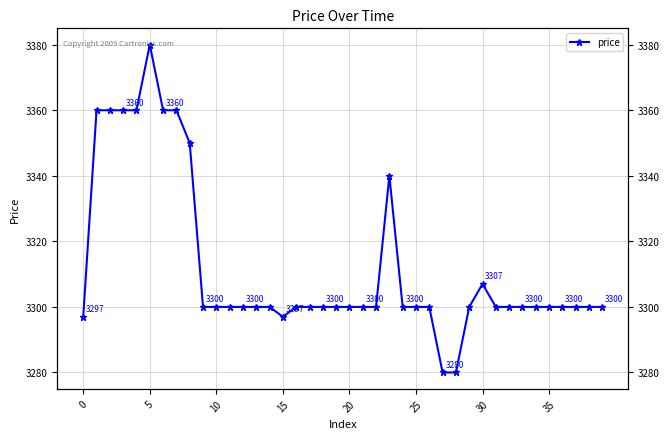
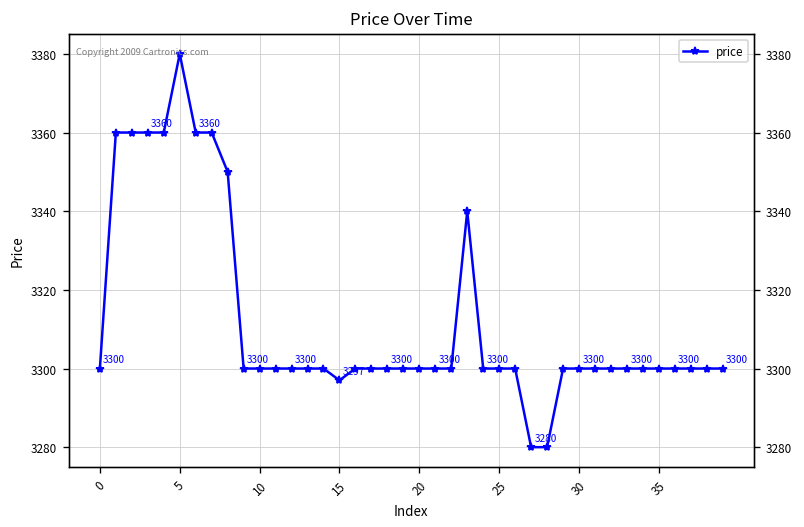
0: 3297 -> 3300
30: 3307 -> 3300
